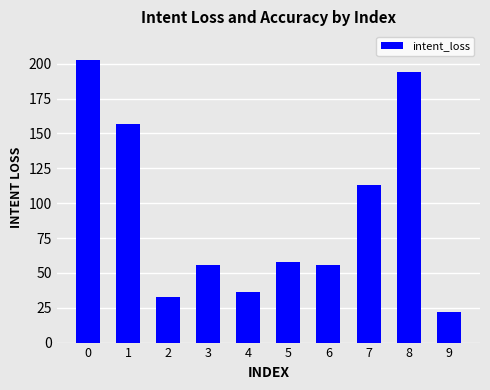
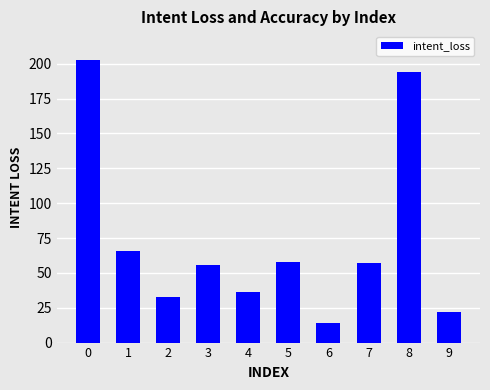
1: 157 -> 66
6: 56 -> 14
7: 113 -> 57
